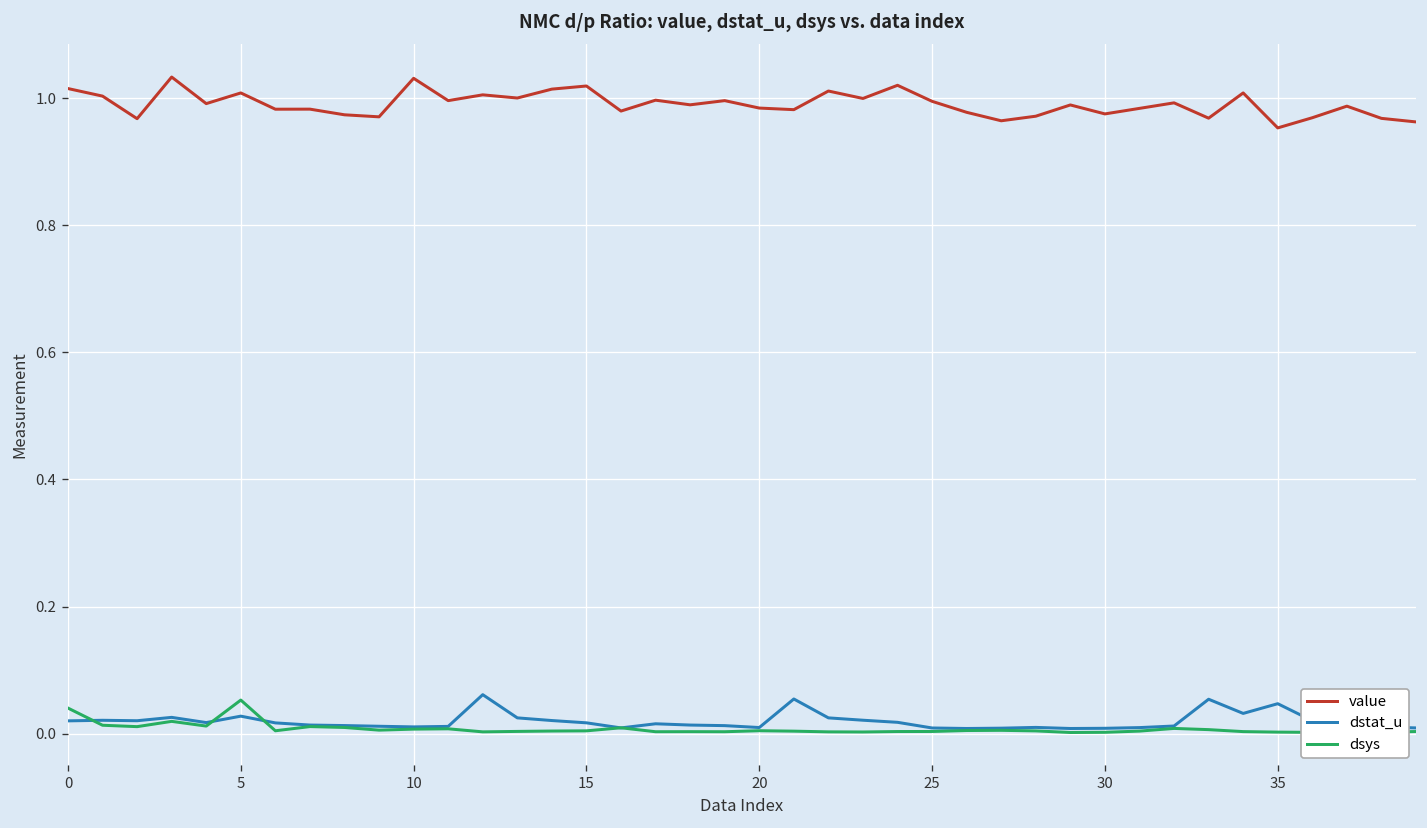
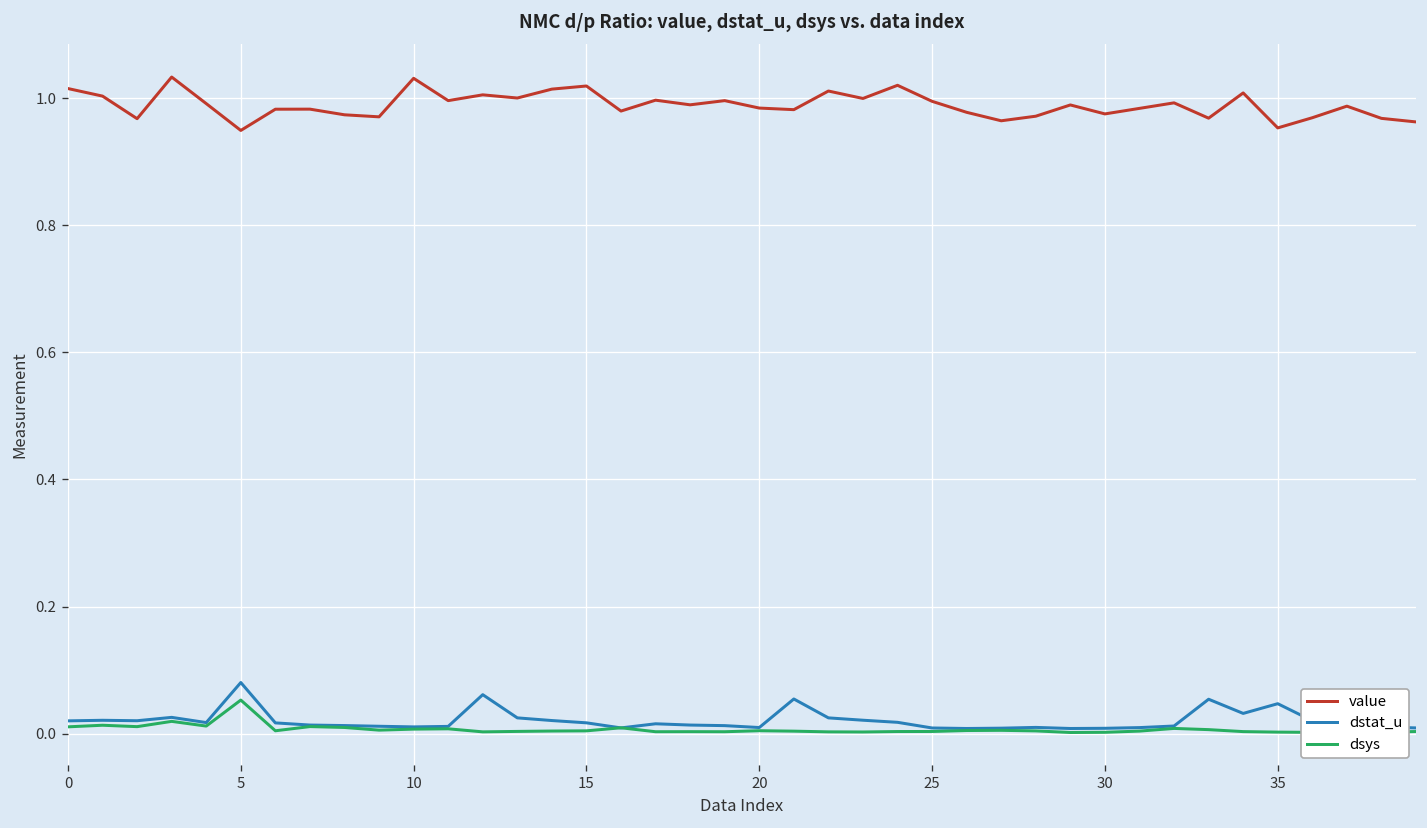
dsys, 0: 0.04 -> 0.01
value, 5: 1.01 -> 0.95
dstat_u, 5: 0.03 -> 0.08
